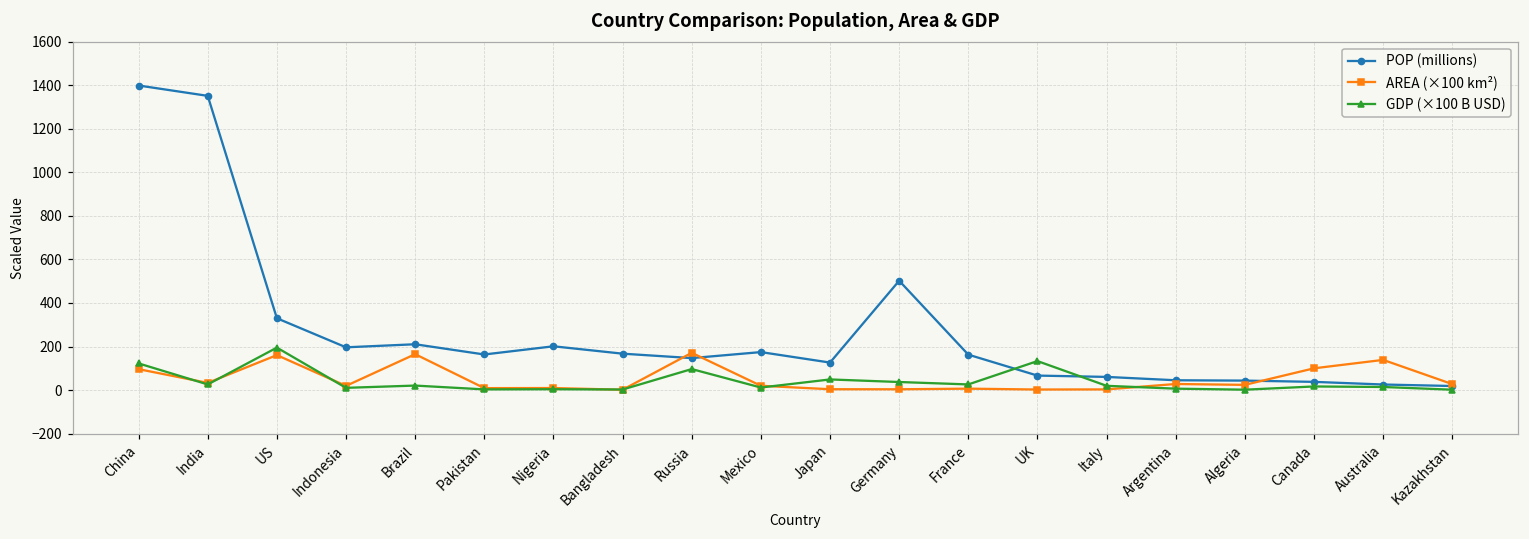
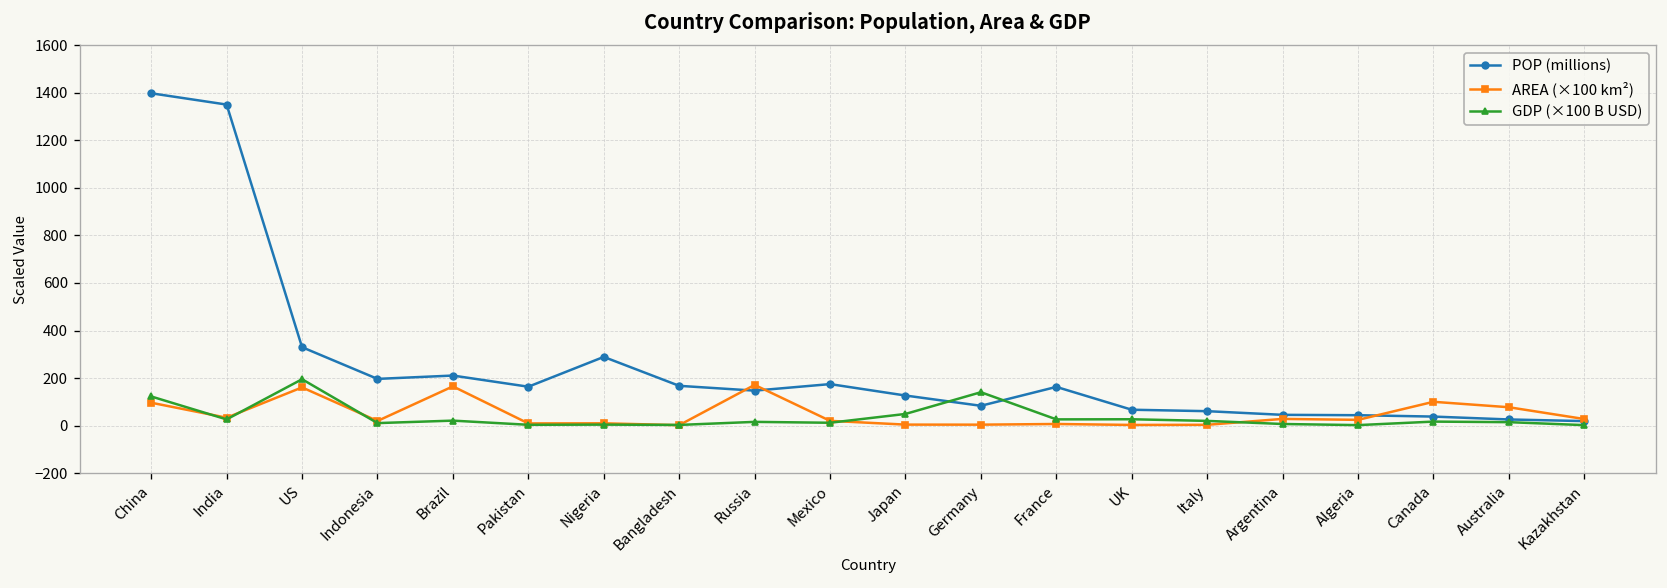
POP (millions), Nigeria: 200 -> 290
GDP (×100 B USD), Russia: 100 -> 20
POP (millions), Germany: 500 -> 80
GDP (×100 B USD), Germany: 40 -> 140
GDP (×100 B USD), UK: 130 -> 30
AREA (×100 km²), Australia: 140 -> 80
